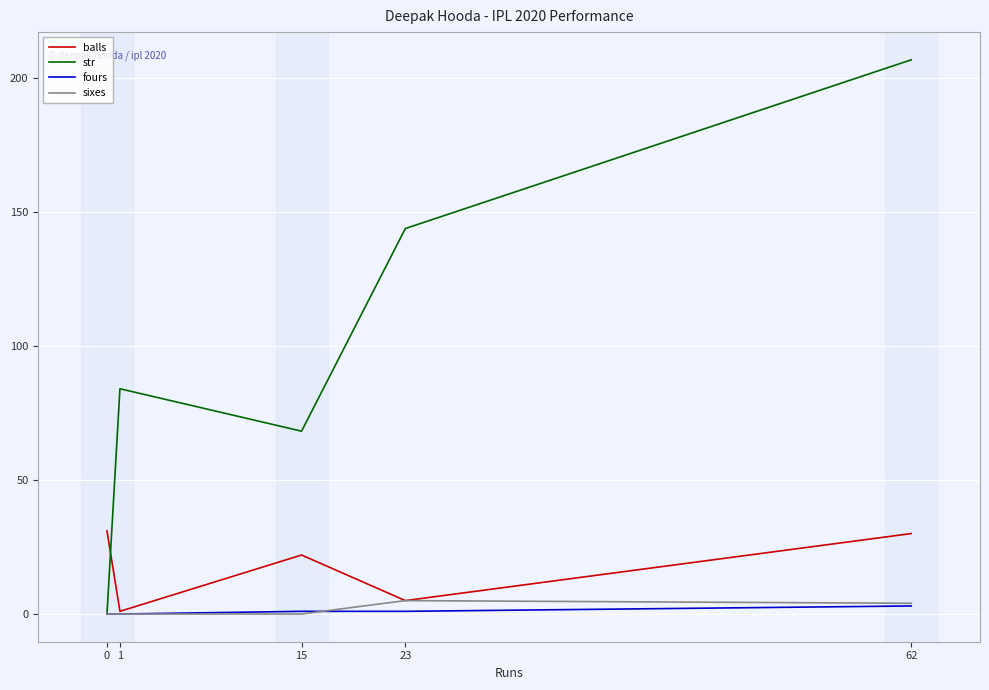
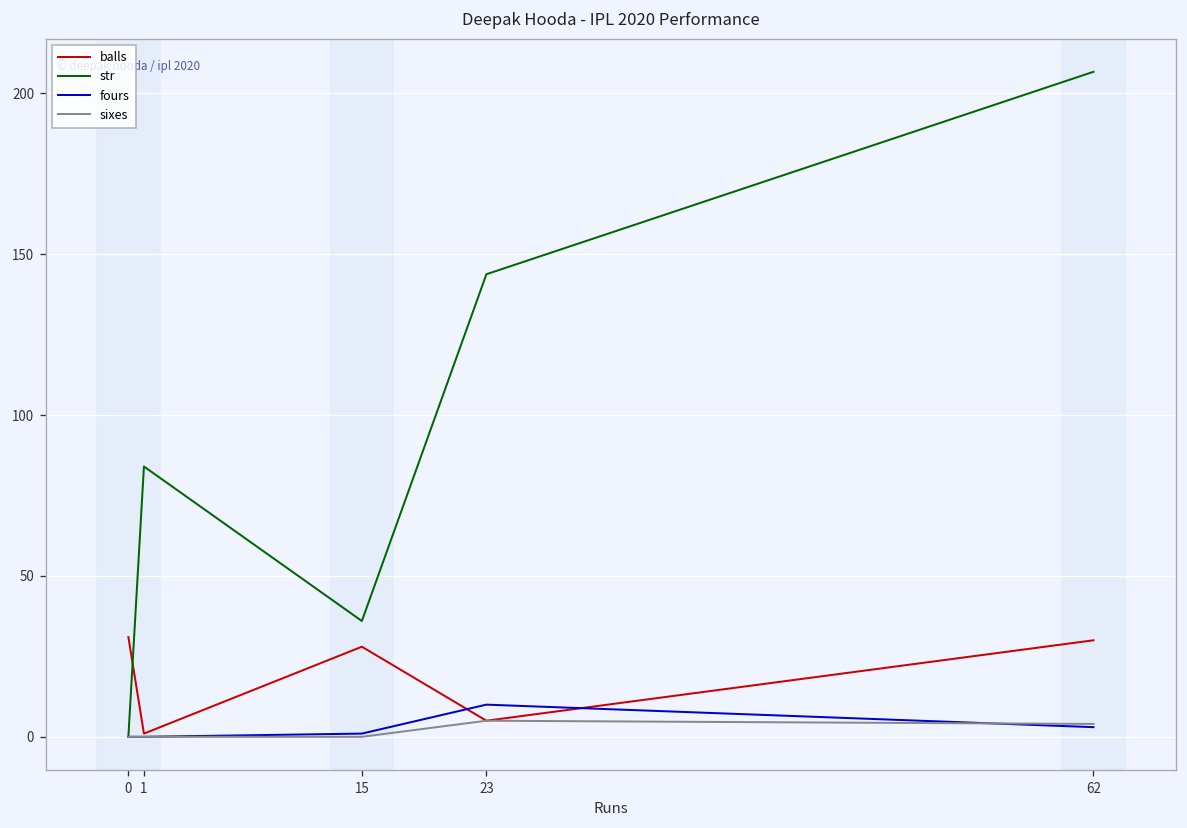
balls, 15: 22 -> 28
str, 15: 68 -> 36
fours, 23: 1 -> 10
